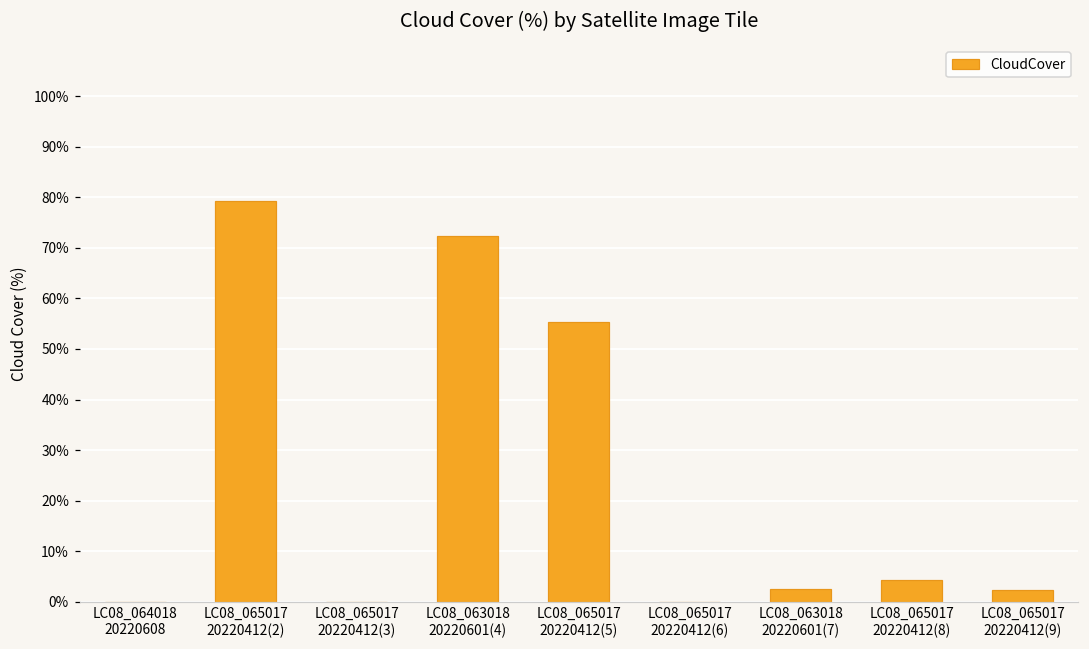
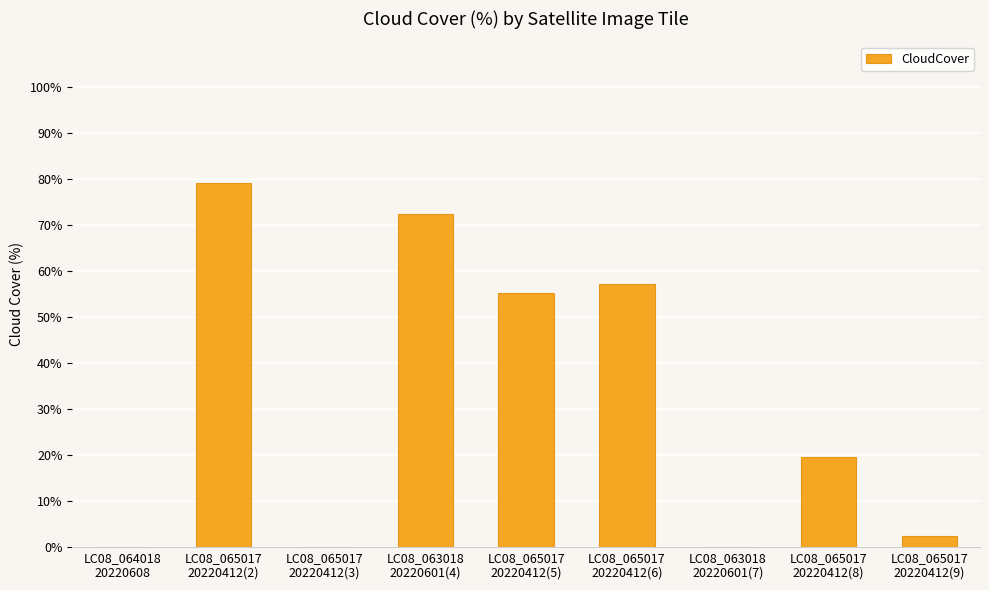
LC08_065017 20220412(6): 0% -> 57%
LC08_063018 20220601(7): 3% -> 0%
LC08_065017 20220412(8): 4% -> 20%
